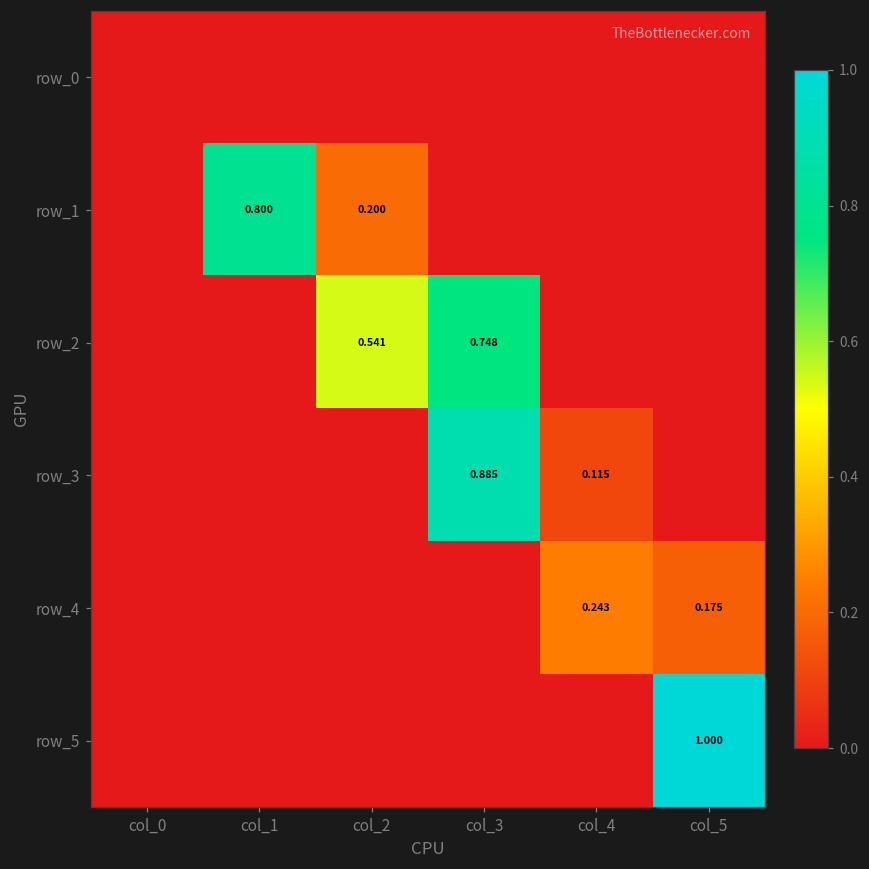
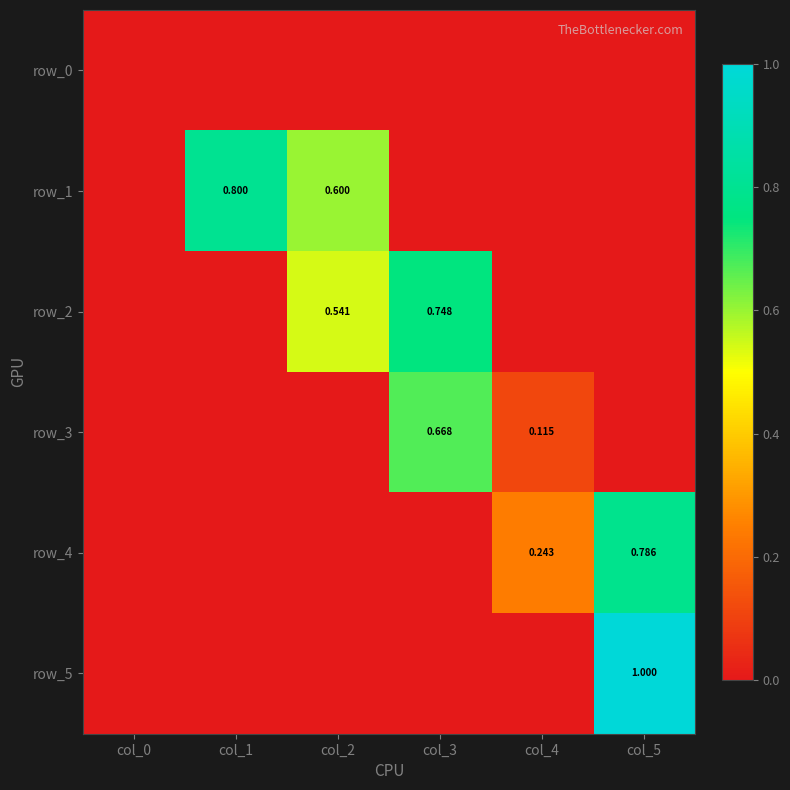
row_1, col_2: 0.200 -> 0.600
row_3, col_3: 0.885 -> 0.668
row_4, col_5: 0.175 -> 0.786
